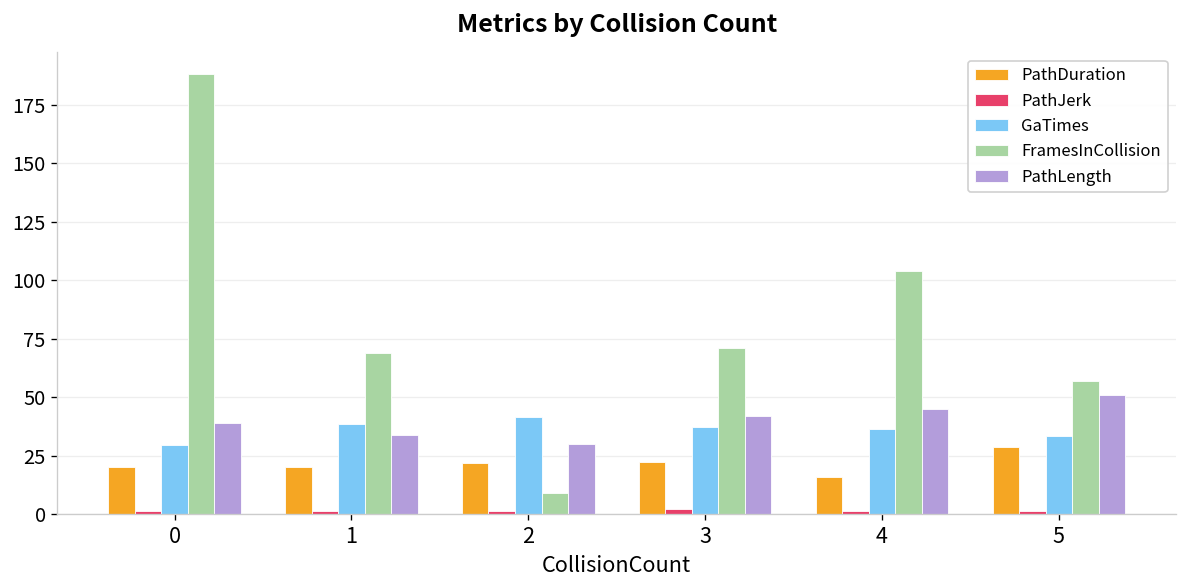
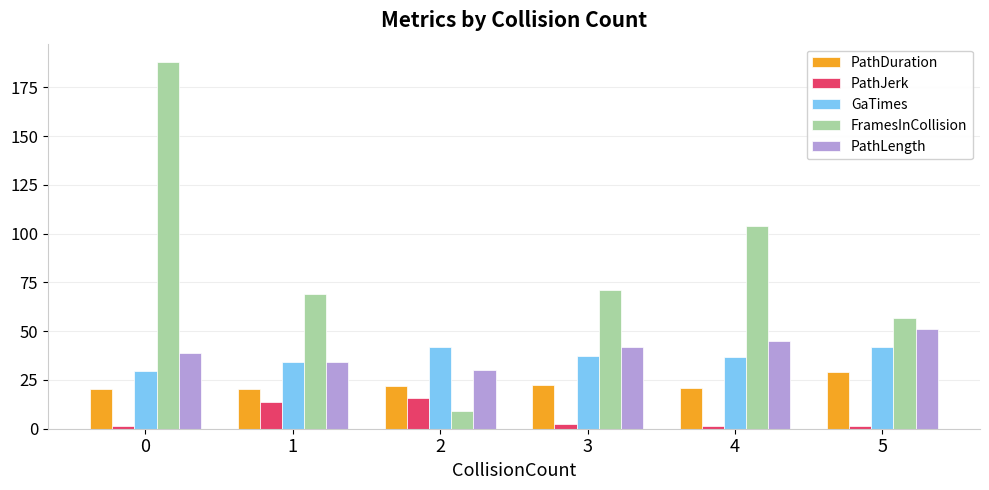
PathJerk, 1: 2 -> 14
GaTimes, 1: 39 -> 34
PathJerk, 2: 1 -> 16
PathDuration, 4: 16 -> 21
GaTimes, 5: 33 -> 42
